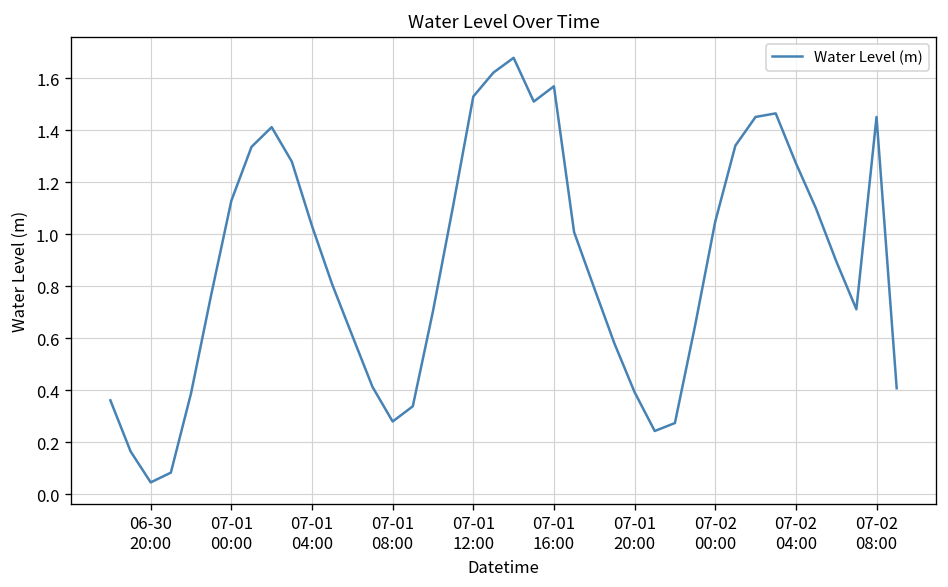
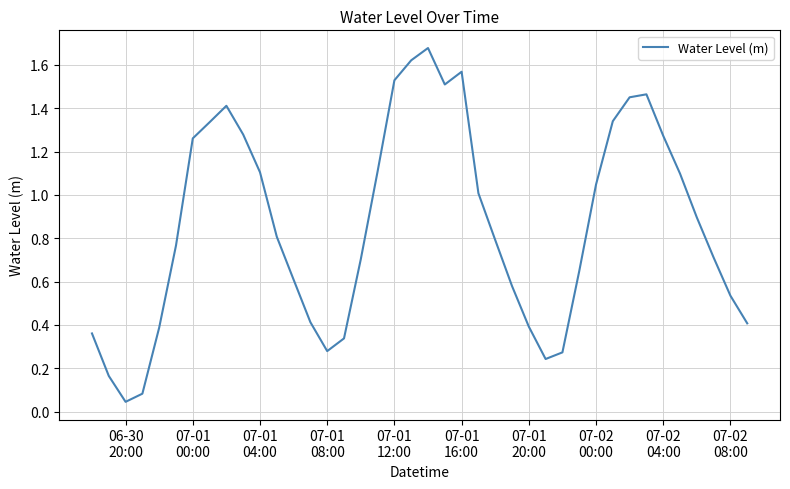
07-01 00:00: 1.13 -> 1.26
07-01 04:00: 1.03 -> 1.10
07-02 08:00: 1.45 -> 0.53
